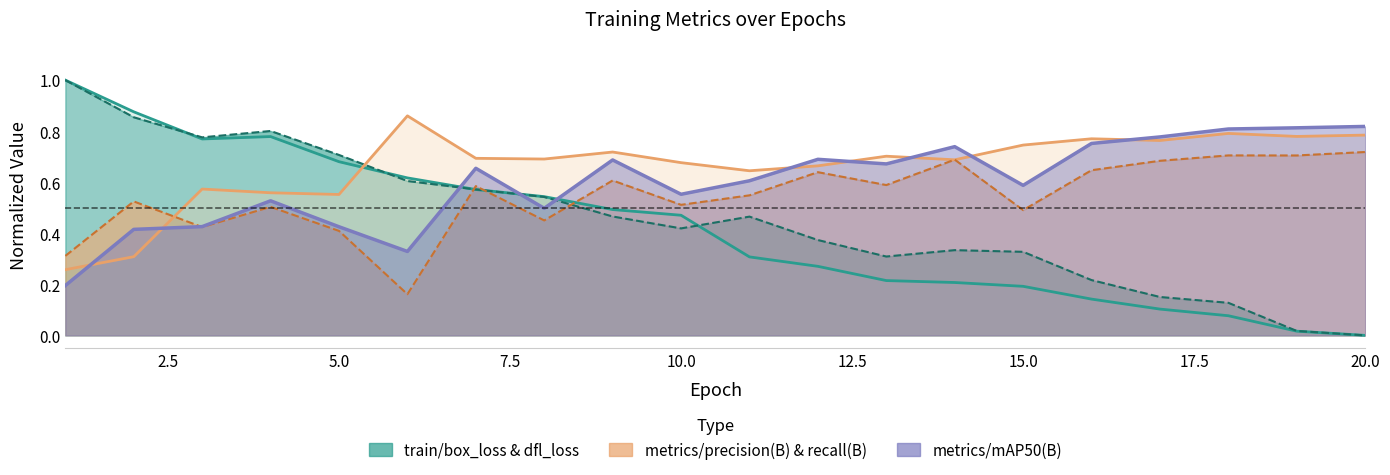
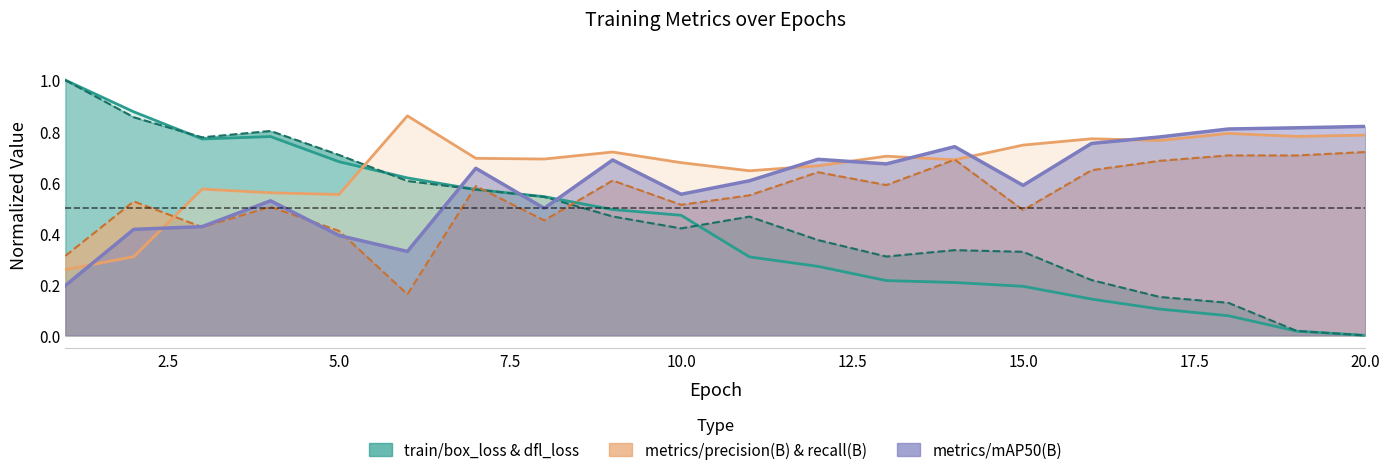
metrics/mAP50(B), 5.0: 0.43 -> 0.39
